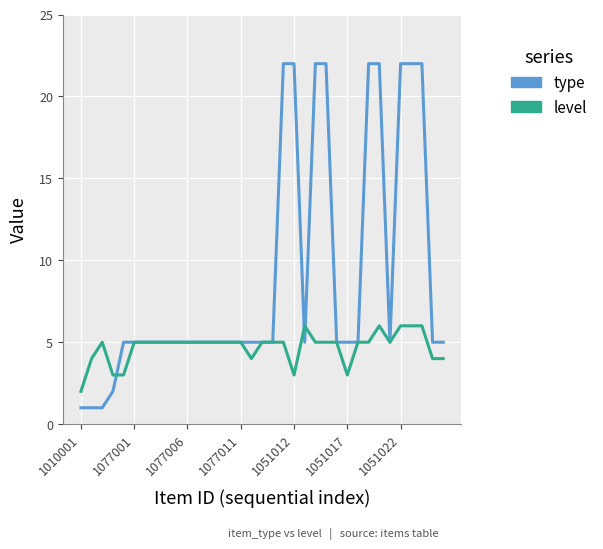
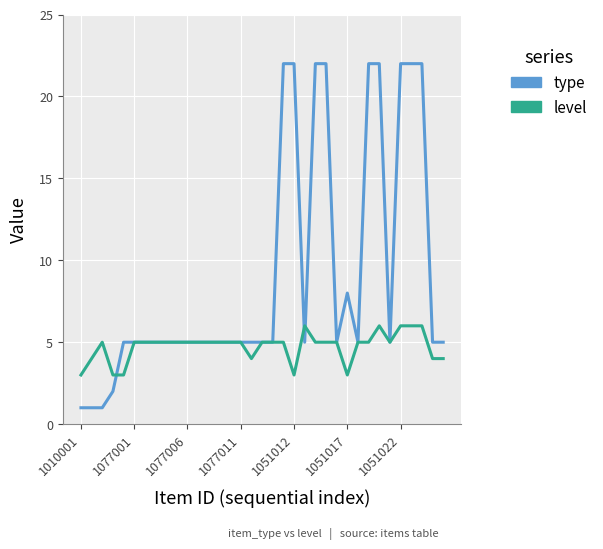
level, 1010001: 2 -> 3
type, 1051017: 5 -> 8
